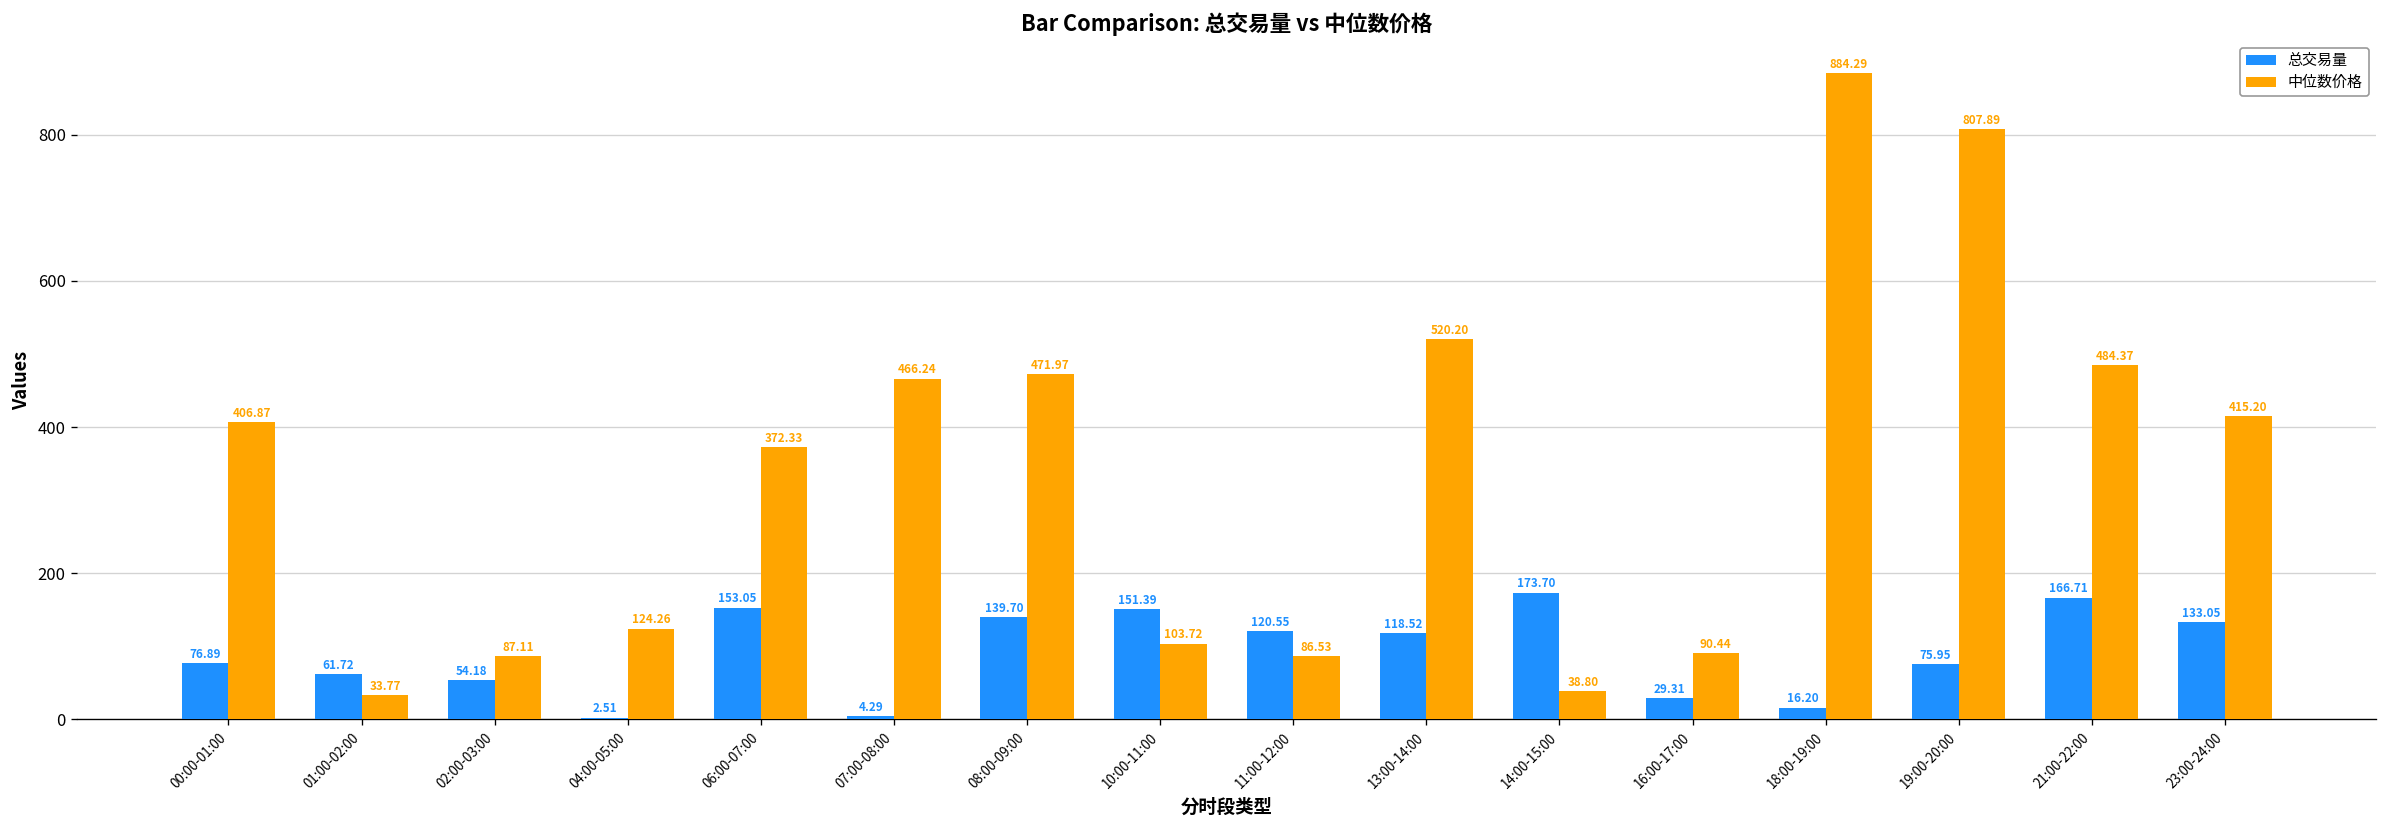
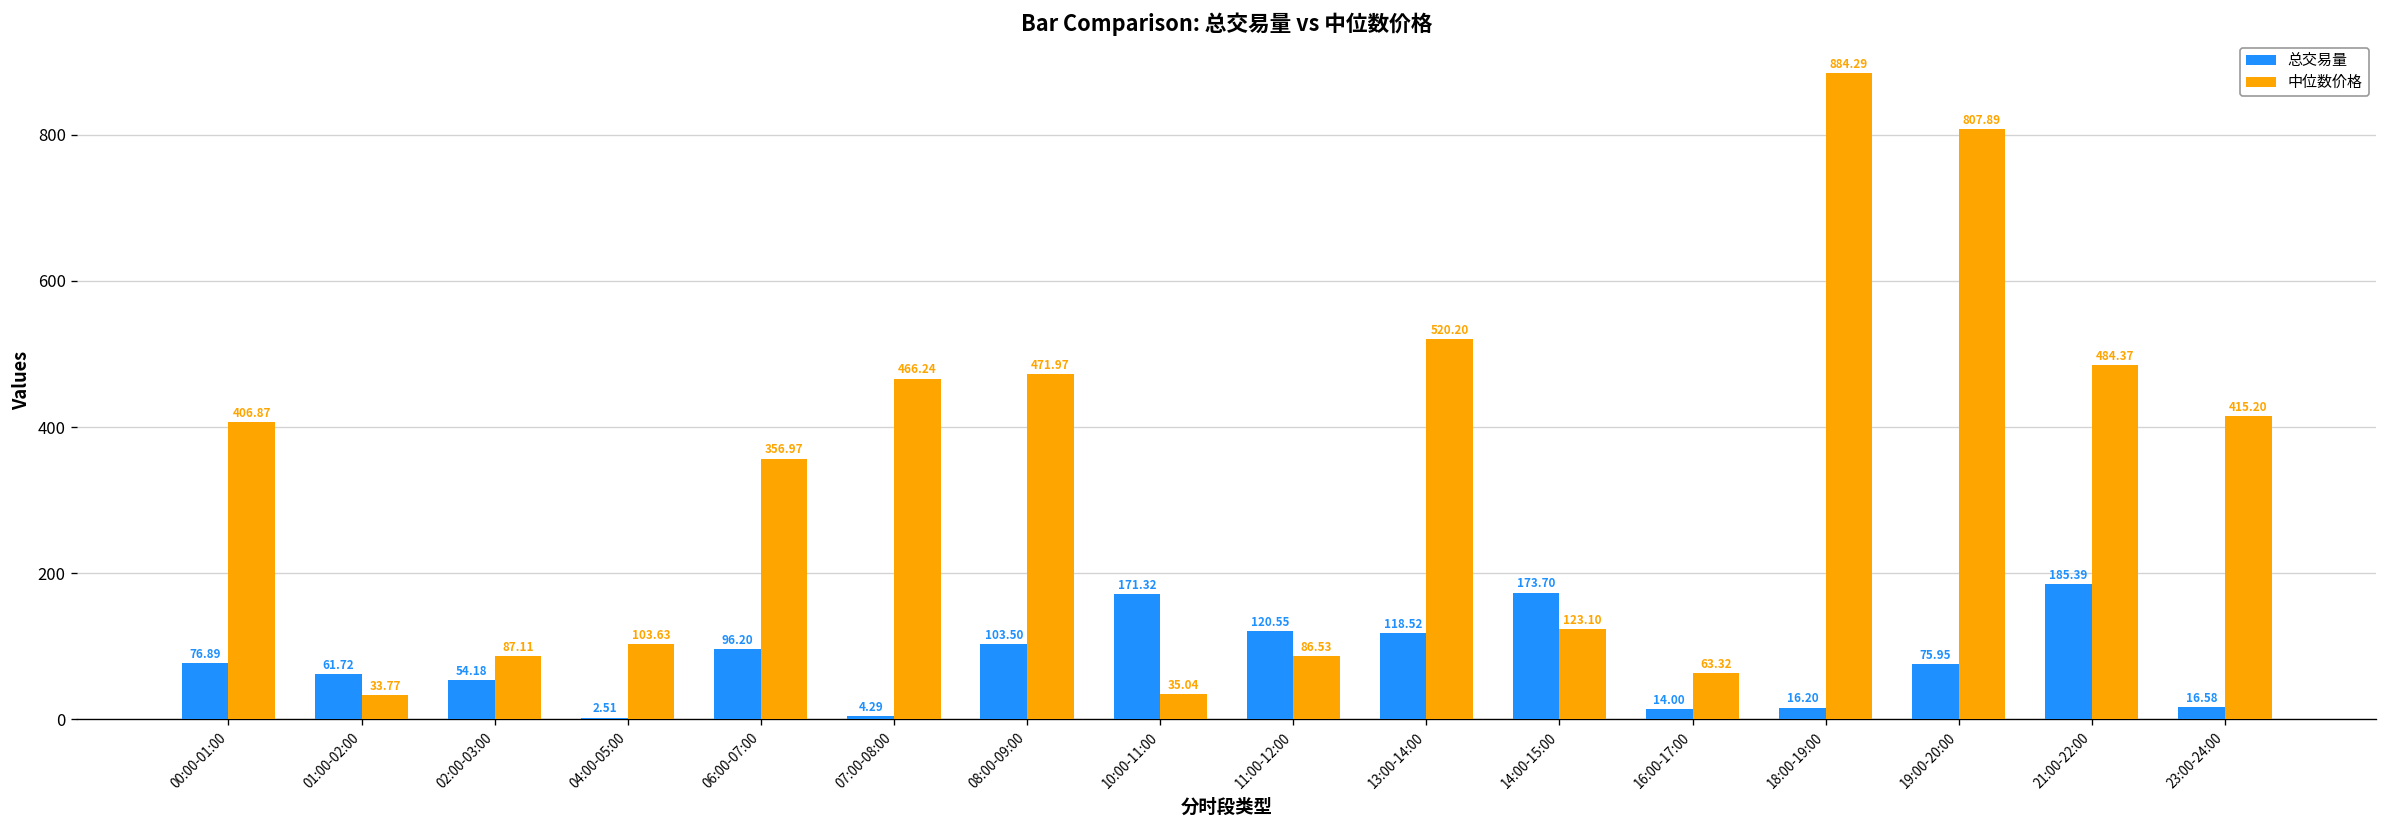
中位数价格, 04:00-05:00: 124.26 -> 103.63
总交易量, 06:00-07:00: 153.05 -> 96.20
中位数价格, 06:00-07:00: 372.33 -> 356.97
总交易量, 08:00-09:00: 139.70 -> 103.50
总交易量, 10:00-11:00: 151.39 -> 171.32
中位数价格, 10:00-11:00: 103.72 -> 35.04
中位数价格, 14:00-15:00: 38.80 -> 123.10
总交易量, 16:00-17:00: 29.31 -> 14.00
中位数价格, 16:00-17:00: 90.44 -> 63.32
总交易量, 21:00-22:00: 166.71 -> 185.39
总交易量, 23:00-24:00: 133.05 -> 16.58
